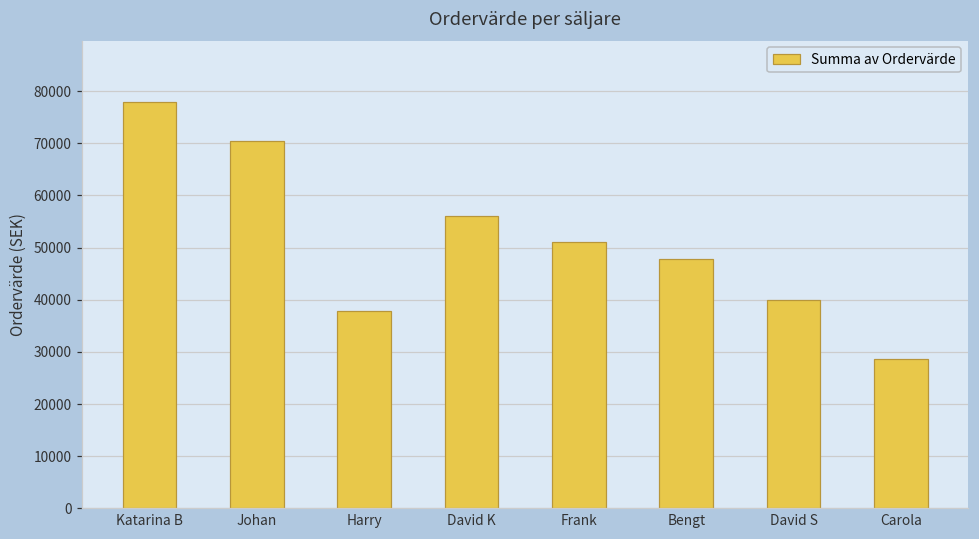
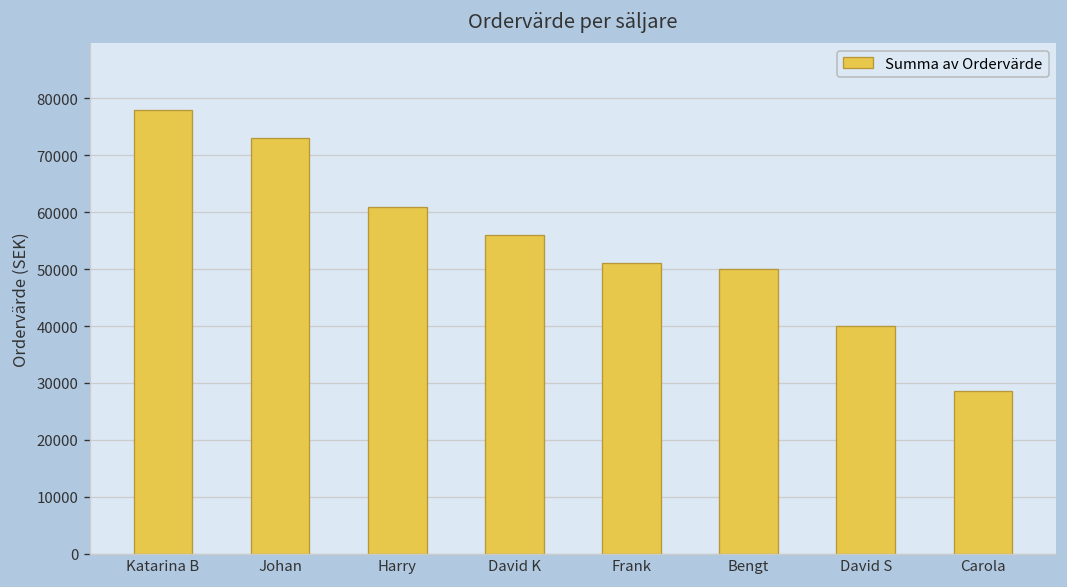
Johan: 70000 -> 73000
Harry: 38000 -> 61000
Bengt: 48000 -> 50000
